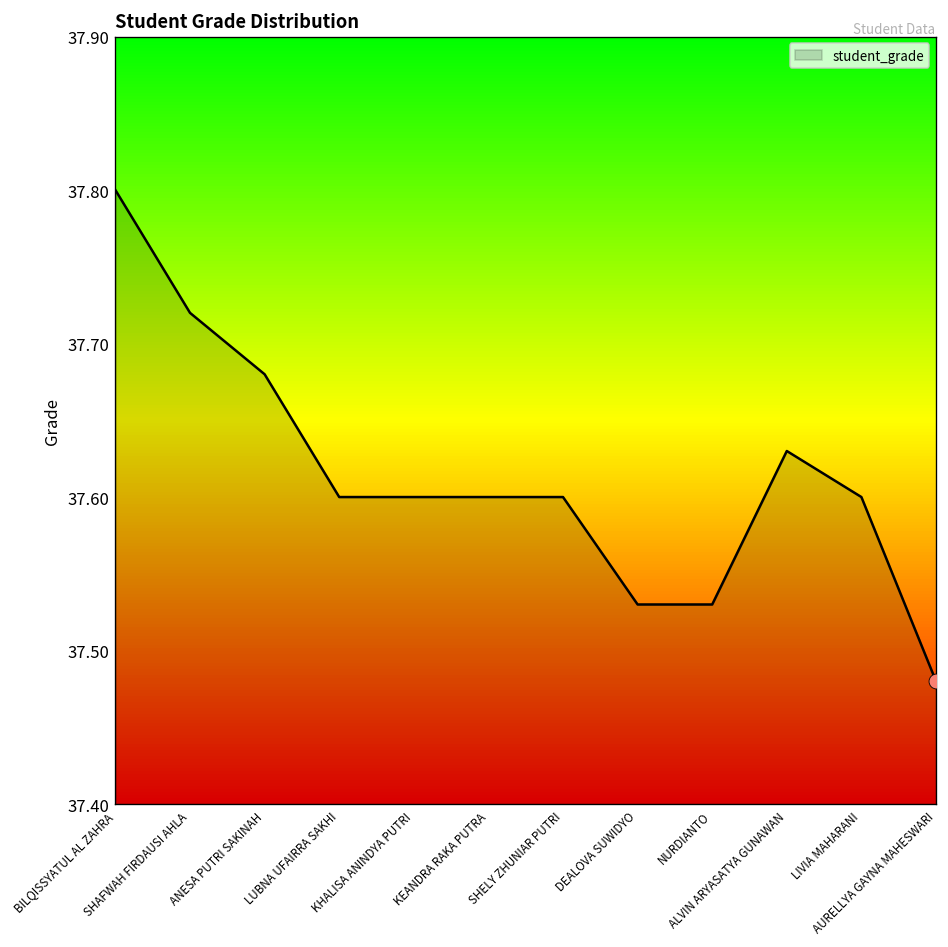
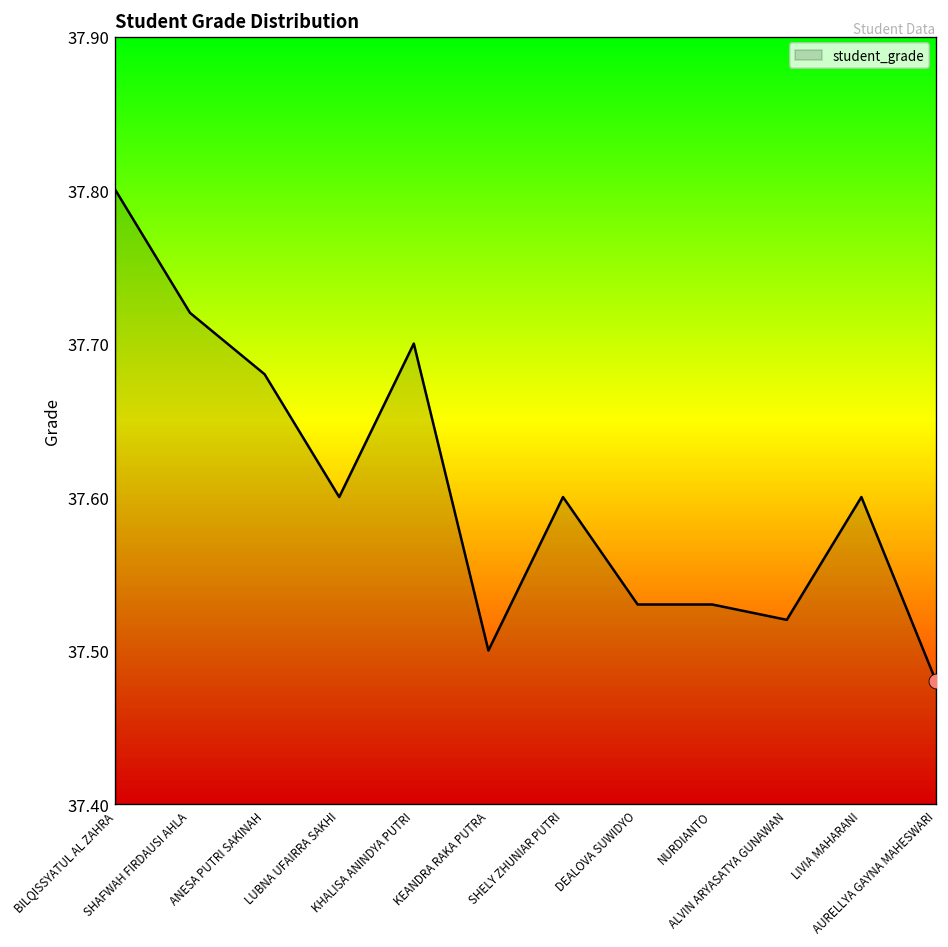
student_grade, KHALISA ANINDYA PUTRI: 37.6 -> 37.7
student_grade, KEANDRA RAKA PUTRA: 37.6 -> 37.5
student_grade, ALVIN ARYASATYA GUNAWAN: 37.63 -> 37.52
